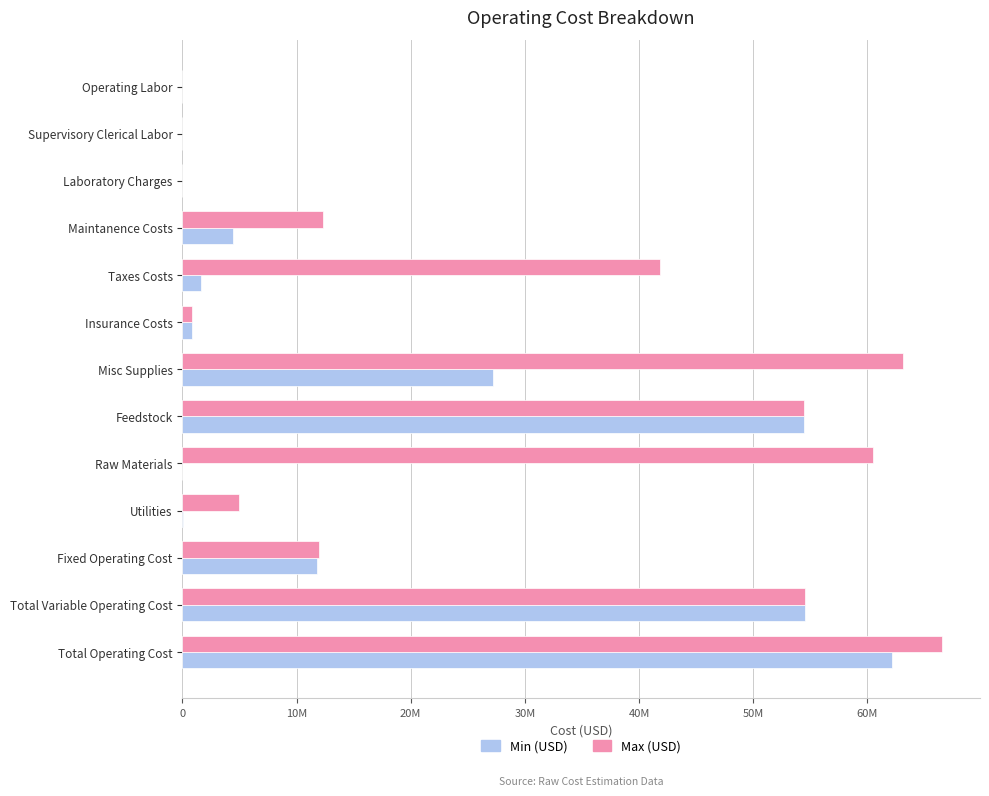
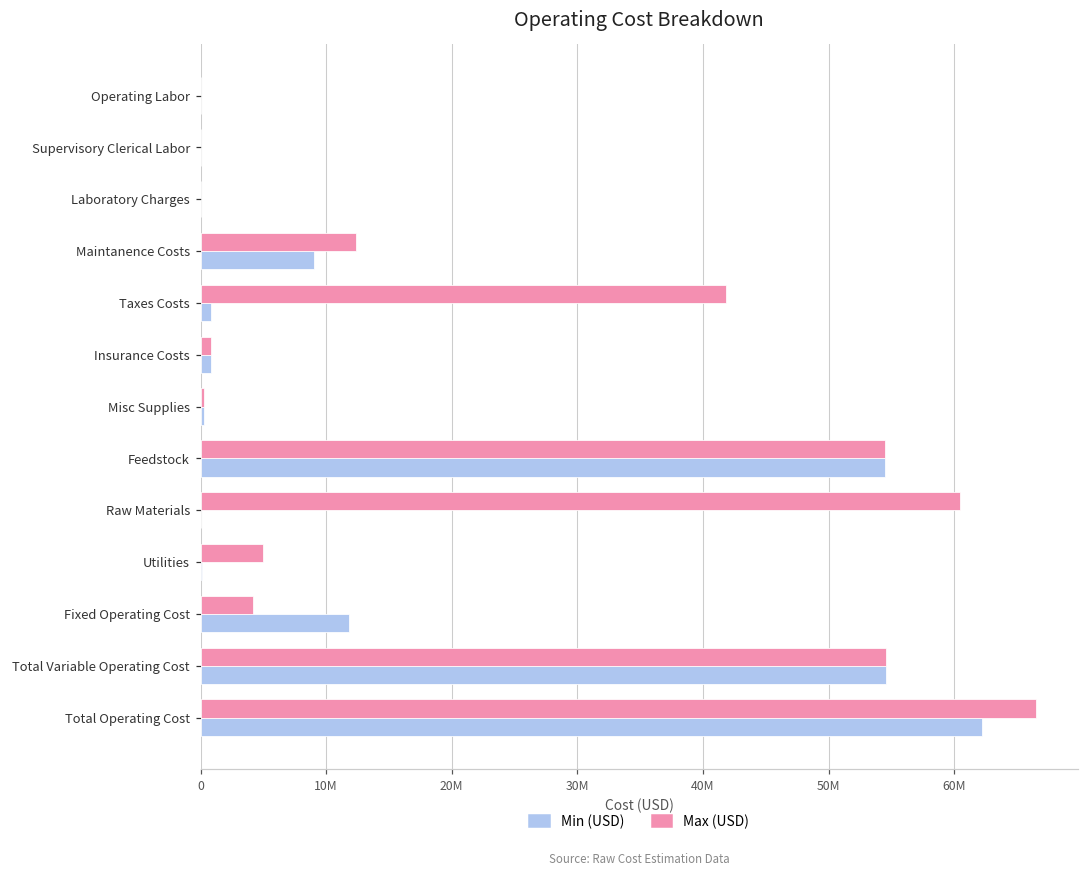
Min (USD), Maintanence Costs: 4400000 -> 9100000
Min (USD), Taxes Costs: 1600000 -> 800000
Max (USD), Misc Supplies: 63200000 -> 300000
Min (USD), Misc Supplies: 27200000 -> 200000
Max (USD), Fixed Operating Cost: 12000000 -> 4200000
